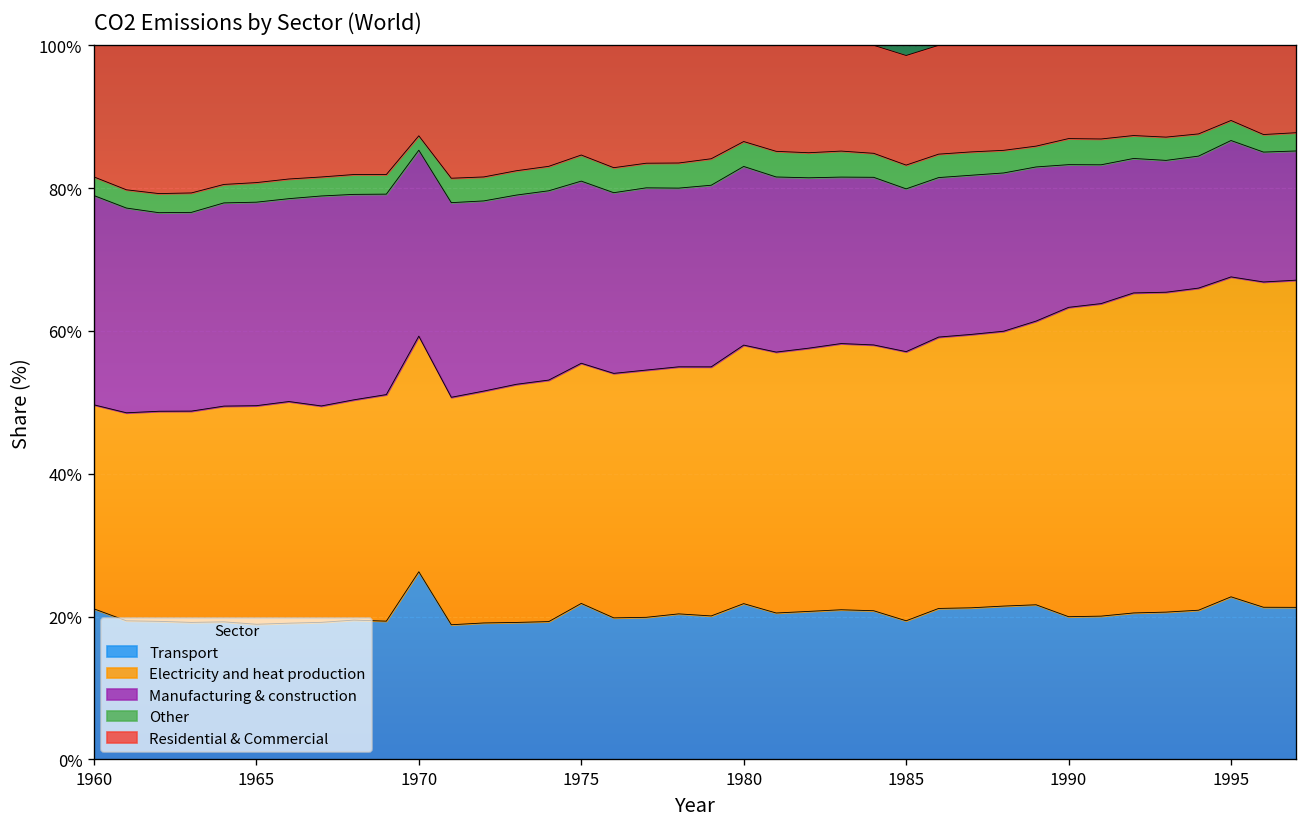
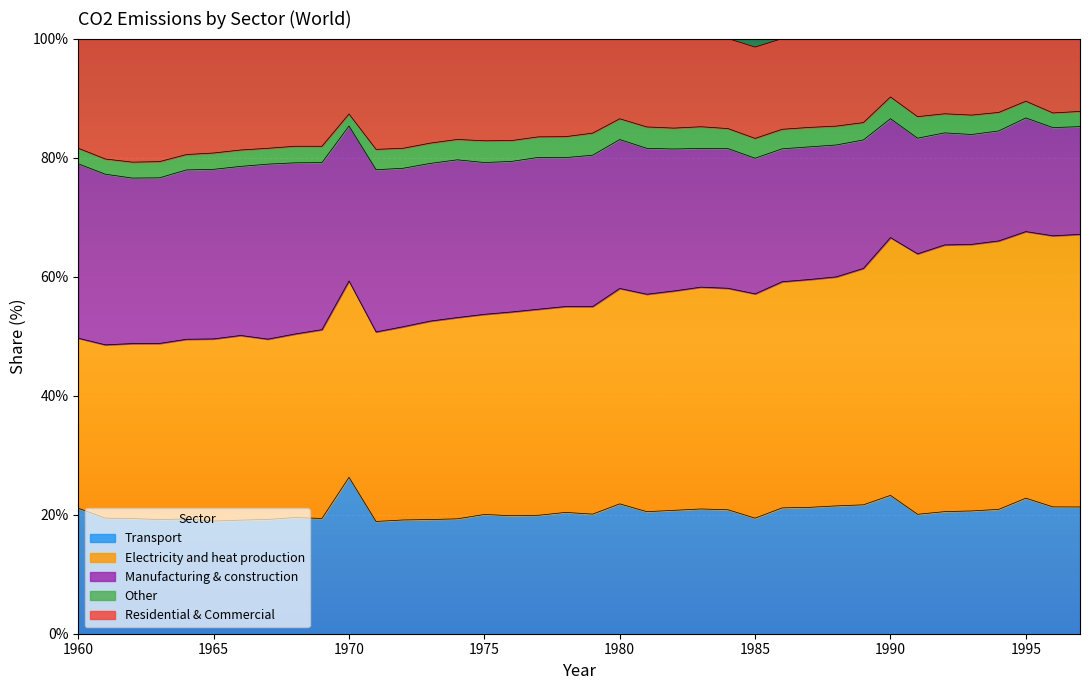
Transport, 1975: 22% -> 20%
Transport, 1990: 20% -> 23%
